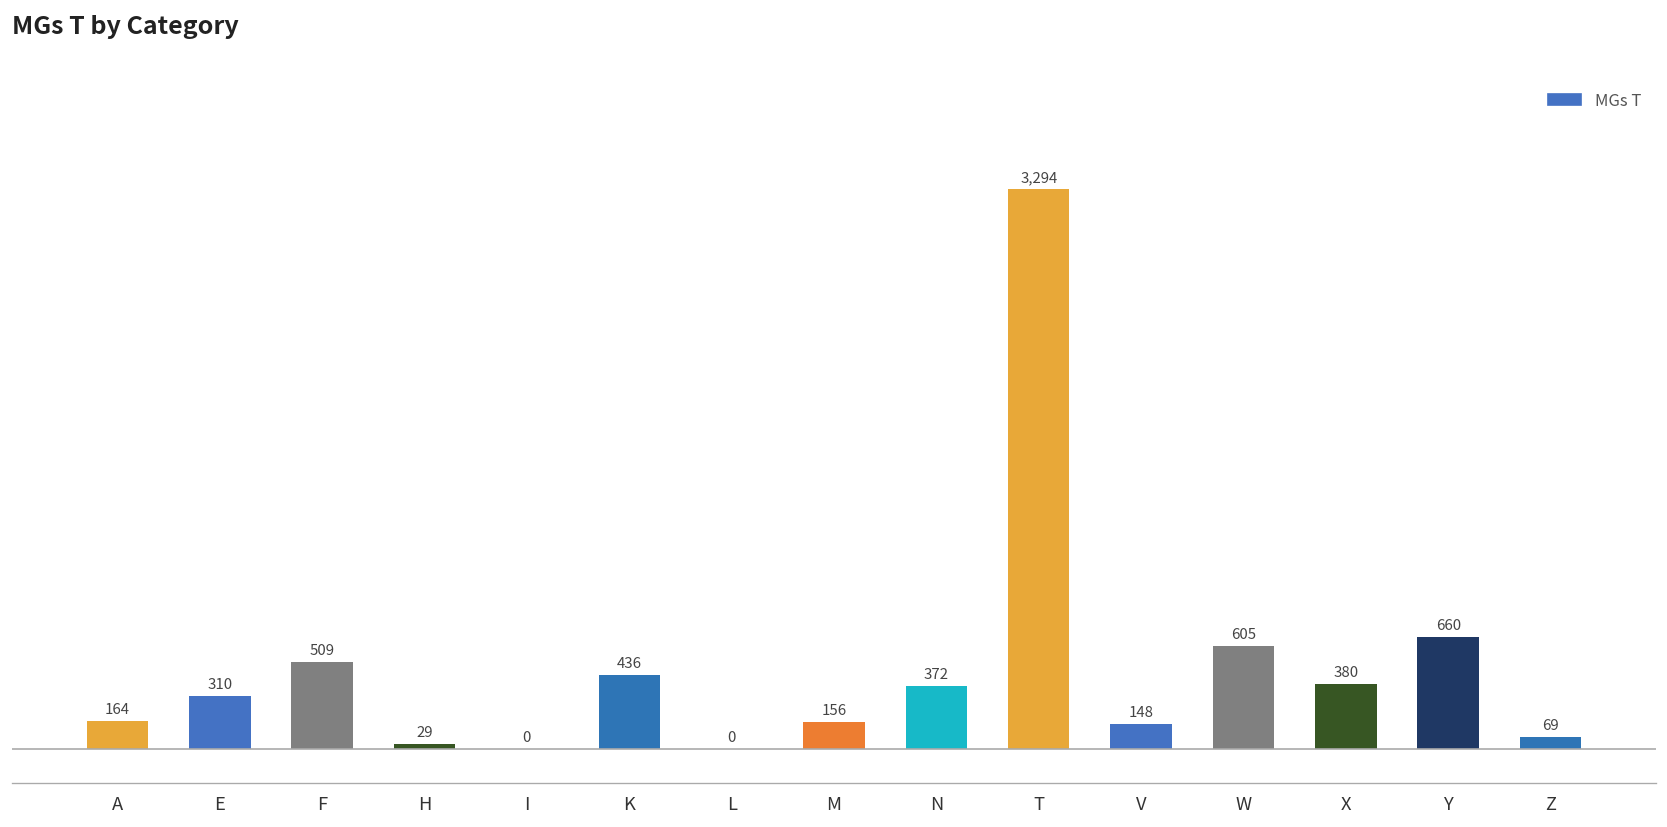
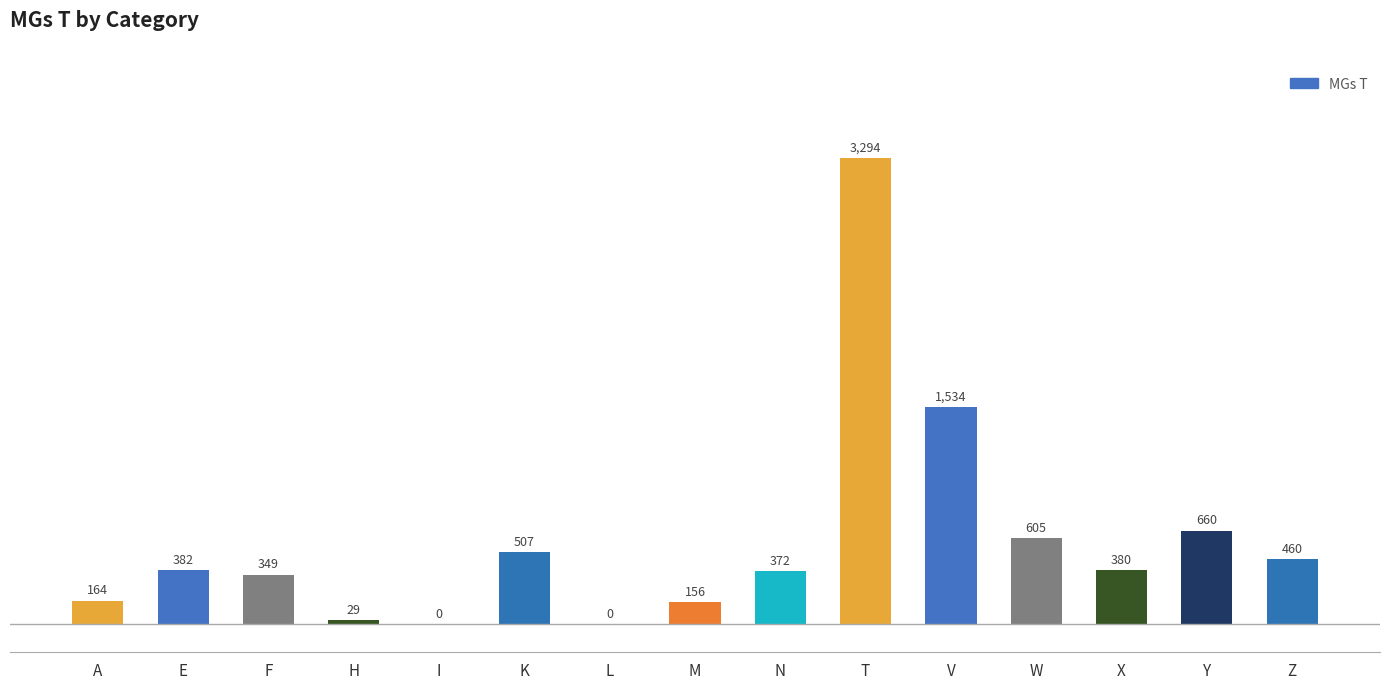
E: 310 -> 382
F: 509 -> 349
K: 436 -> 507
V: 148 -> 1,534
Z: 69 -> 460
